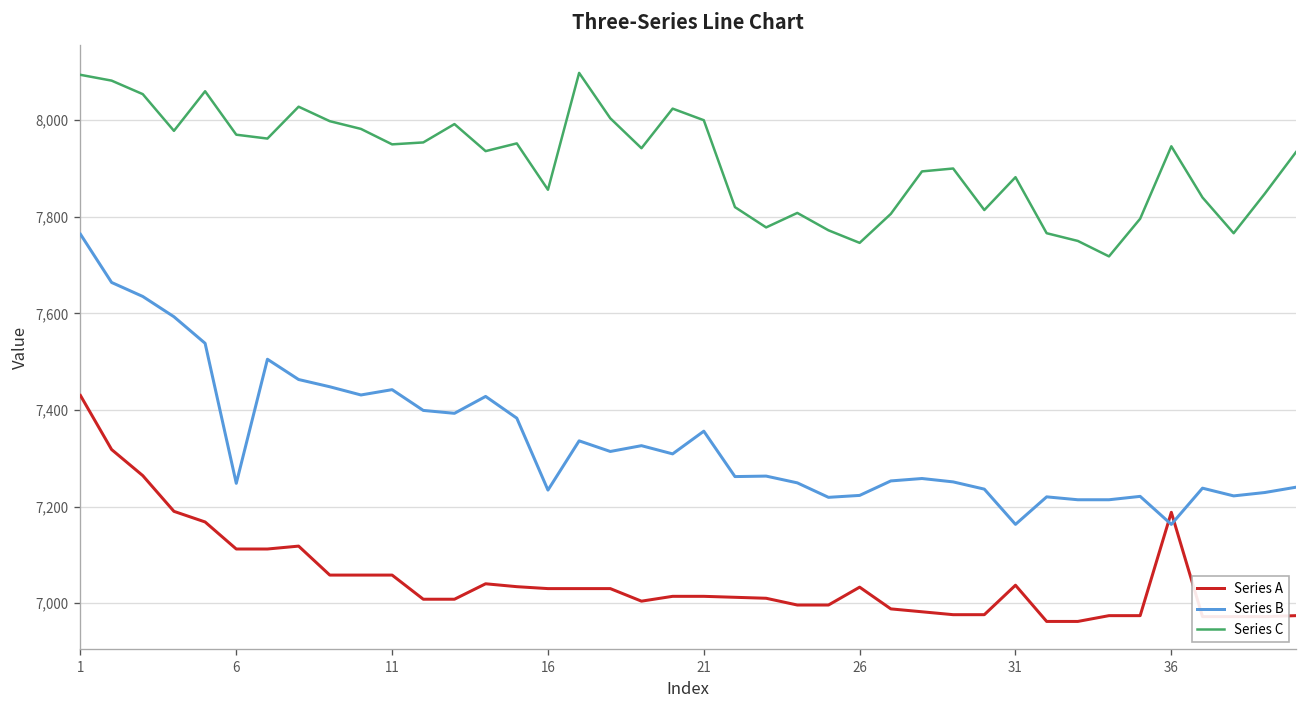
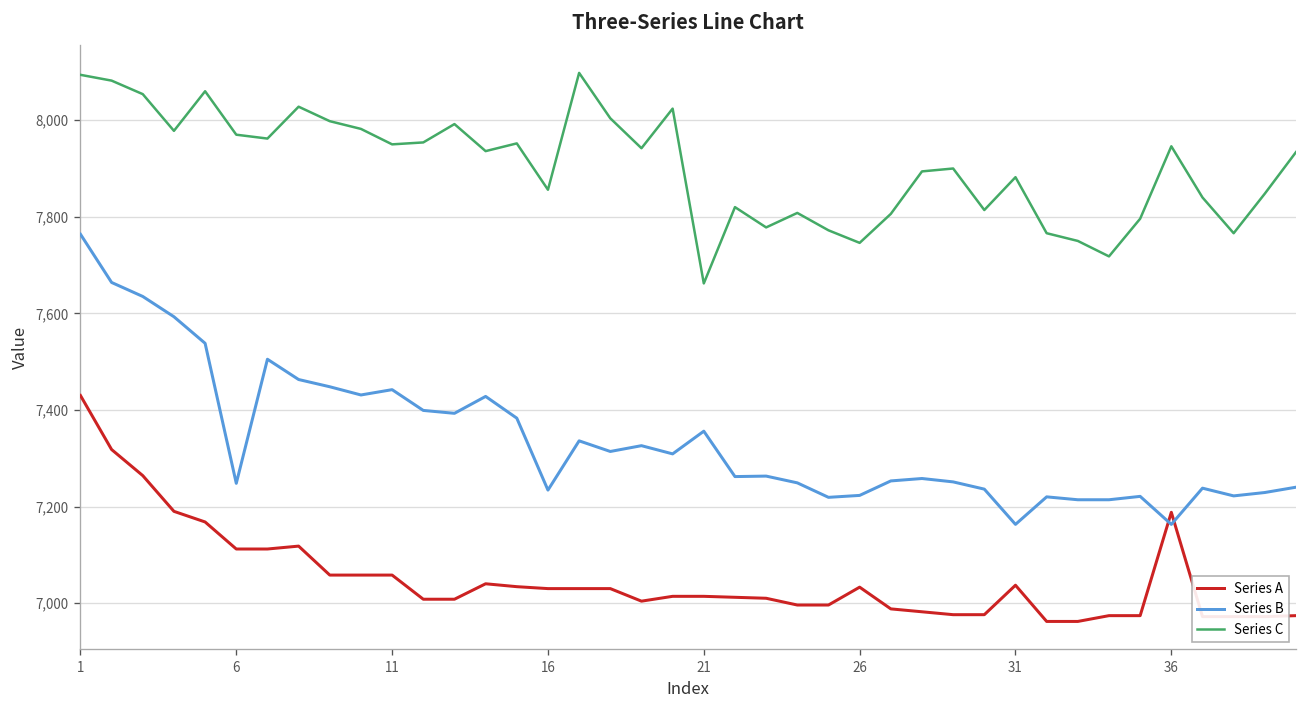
Series C, 21: 8,000 -> 7,660
